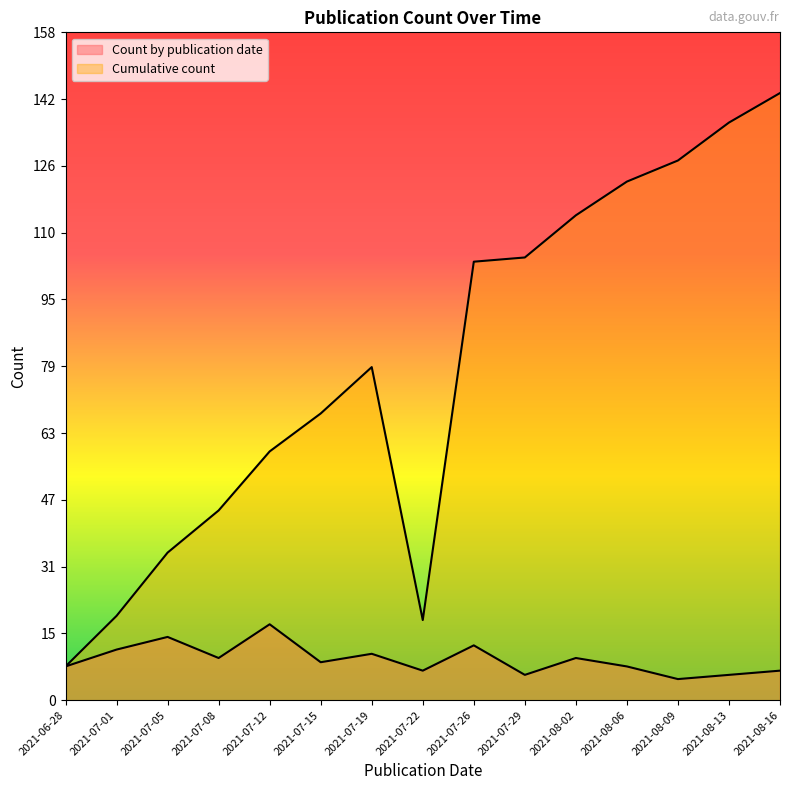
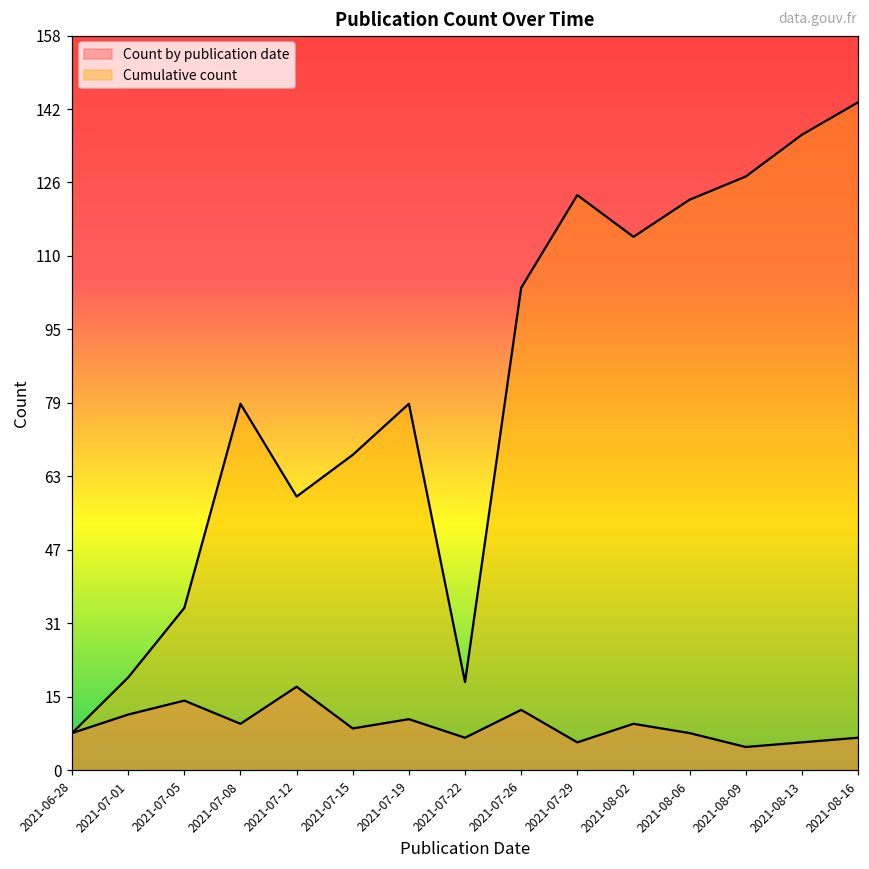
Cumulative count, 2021-07-08: 45 -> 79
Cumulative count, 2021-07-29: 105 -> 124
